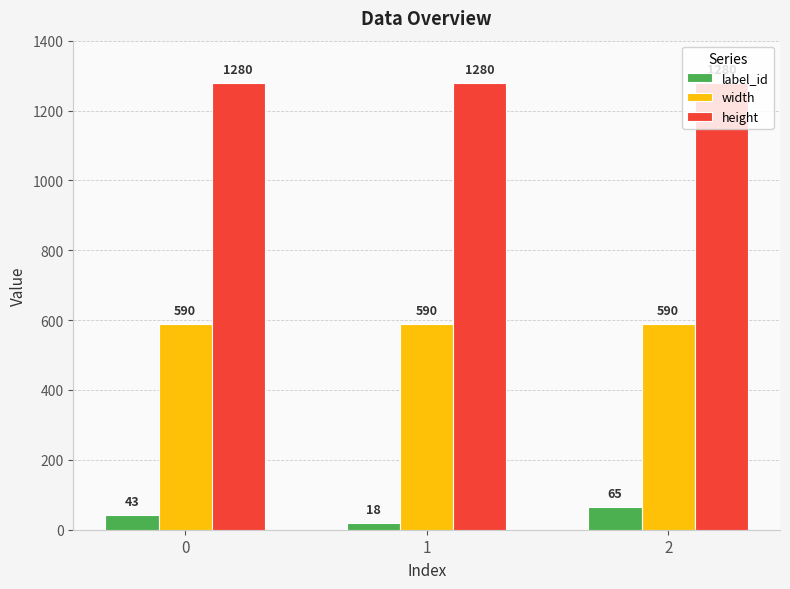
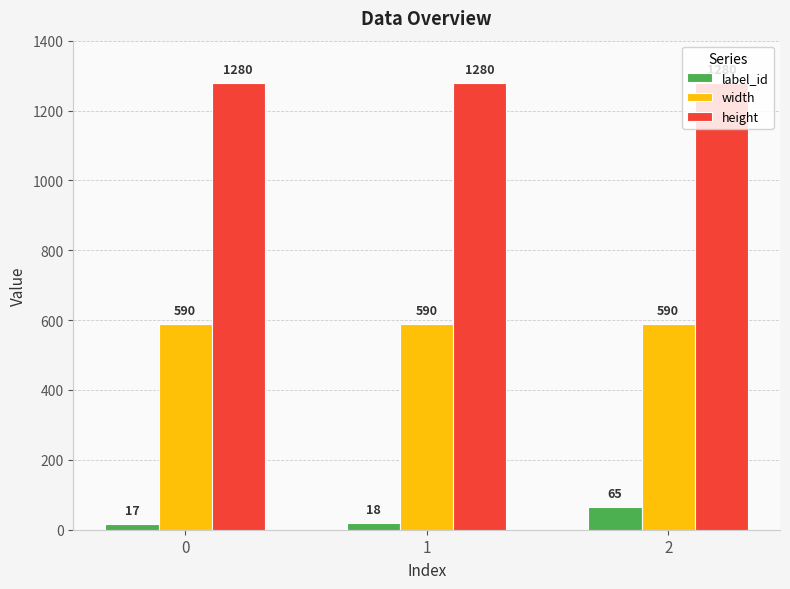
label_id, 0: 43 -> 17
